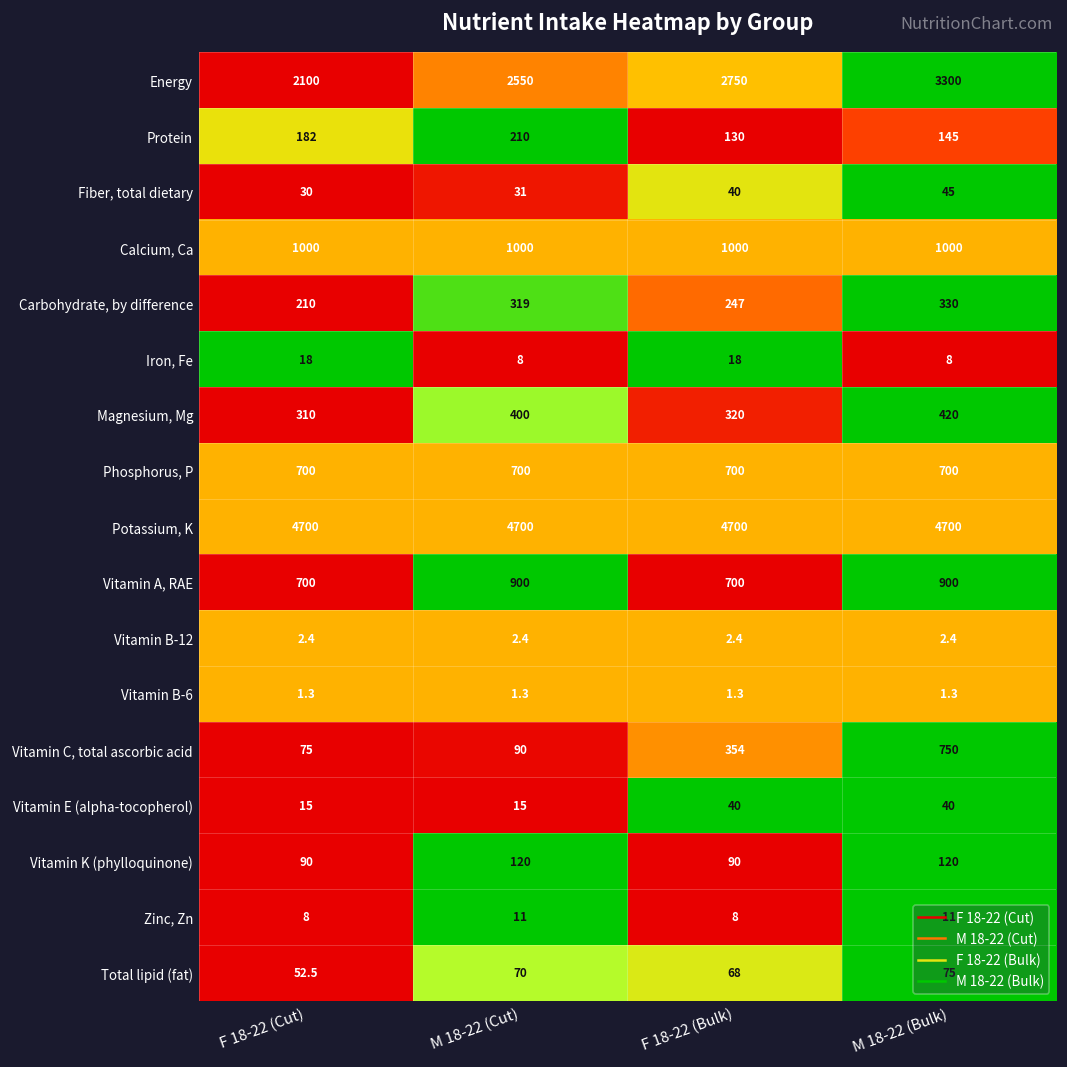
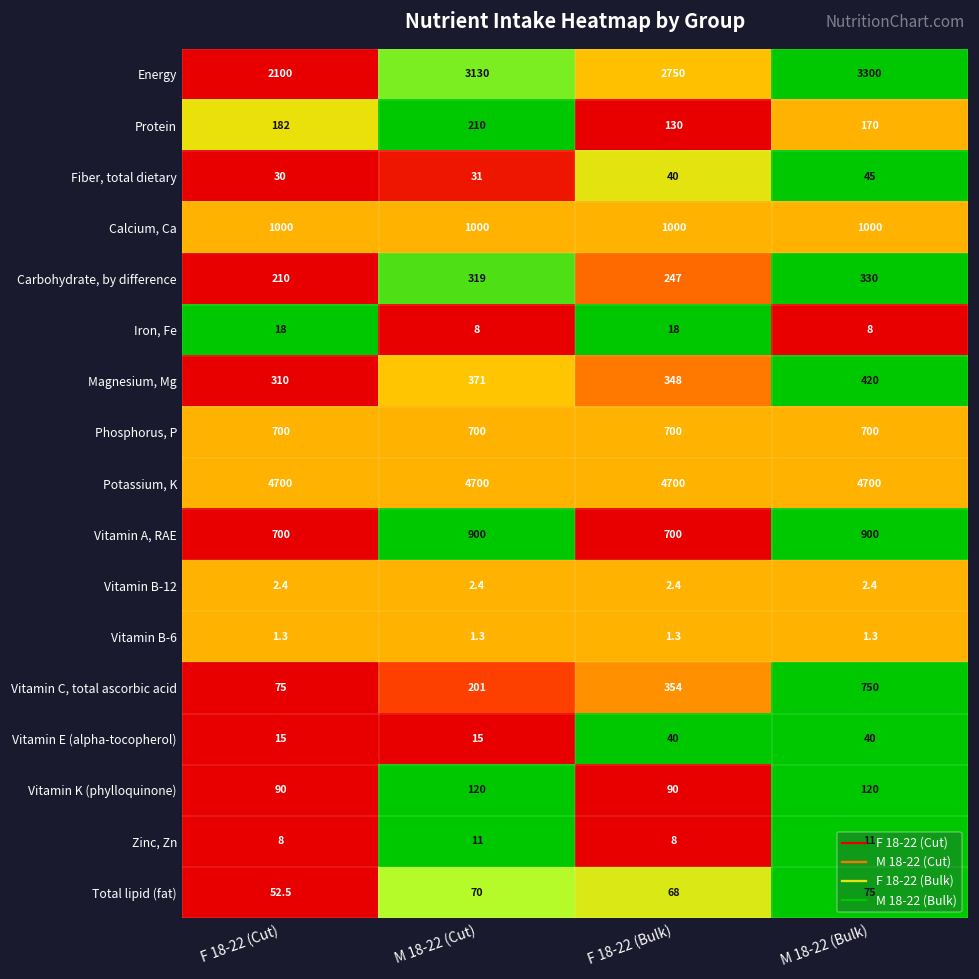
Energy, M 18-22 (Cut): 2550 -> 3130
Protein, M 18-22 (Bulk): 145 -> 170
Magnesium, Mg, M 18-22 (Cut): 400 -> 371
Magnesium, Mg, F 18-22 (Bulk): 320 -> 348
Vitamin C, total ascorbic acid, M 18-22 (Cut): 90 -> 201
